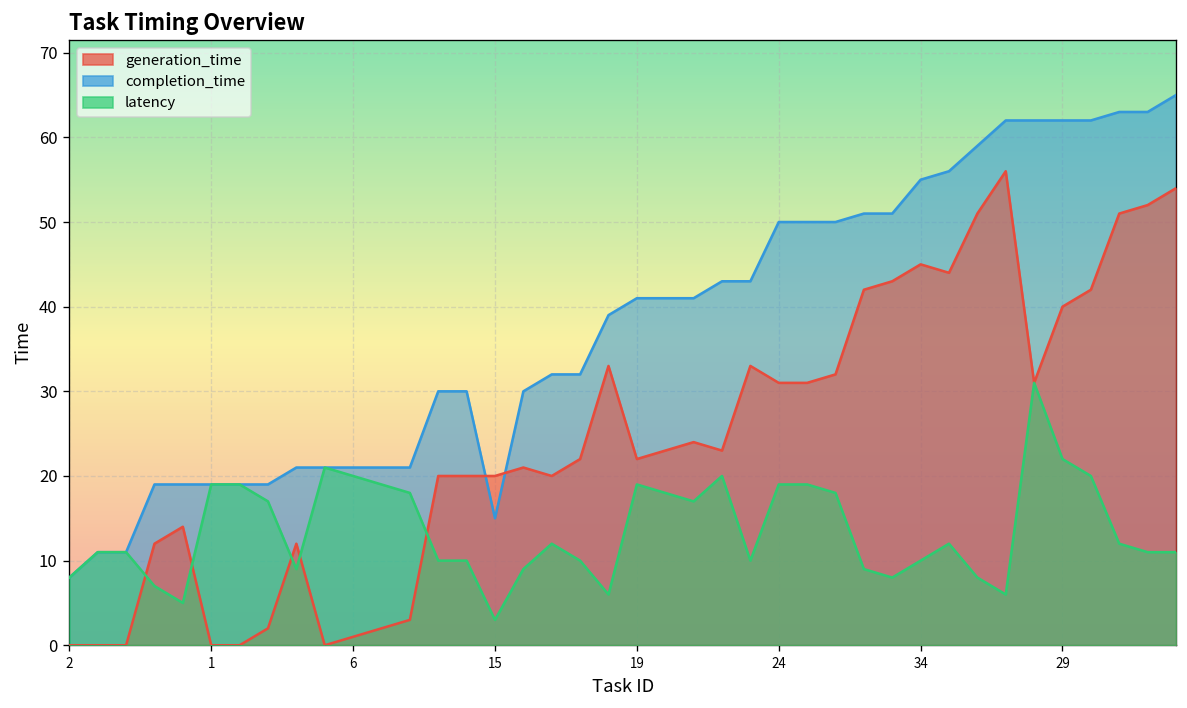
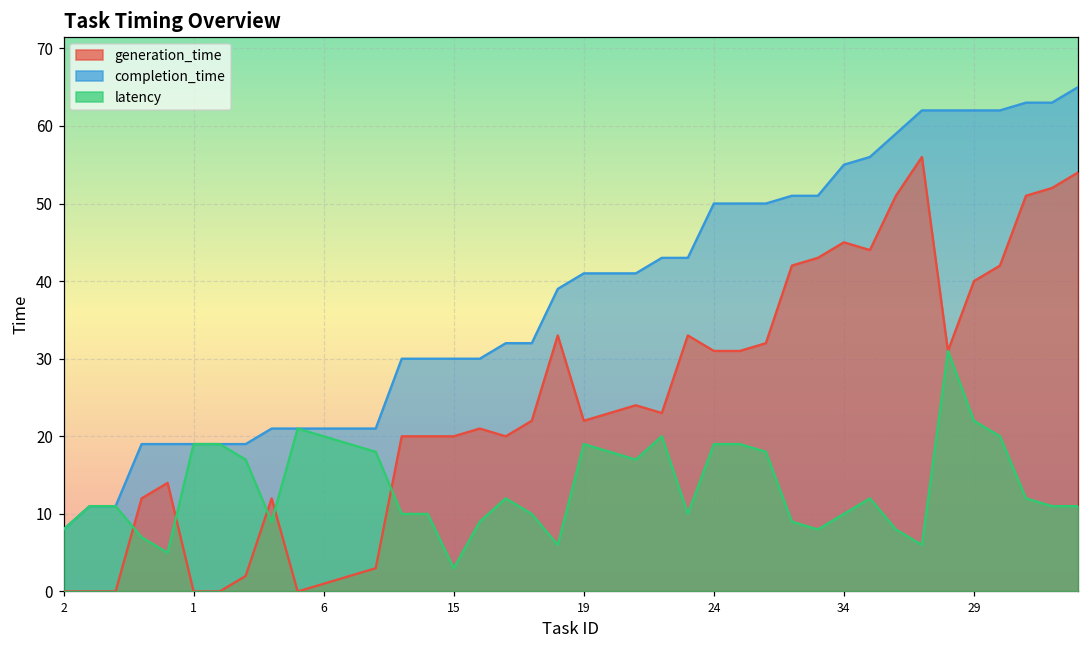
completion_time, 15: 15 -> 30
